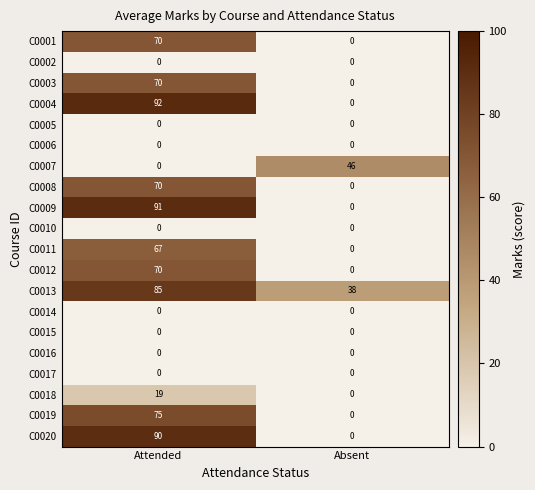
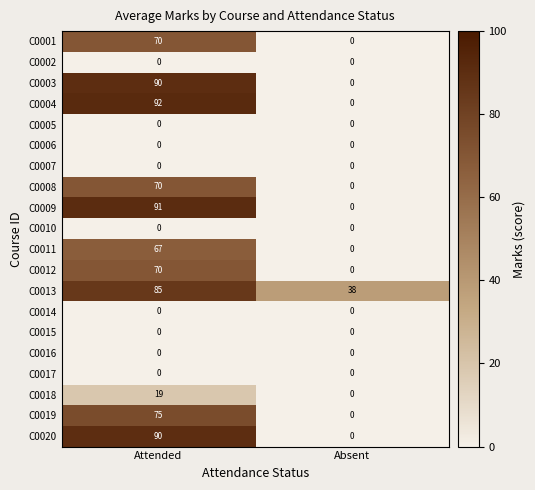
C0003, Attended: 70 -> 90
C0007, Absent: 46 -> 0
